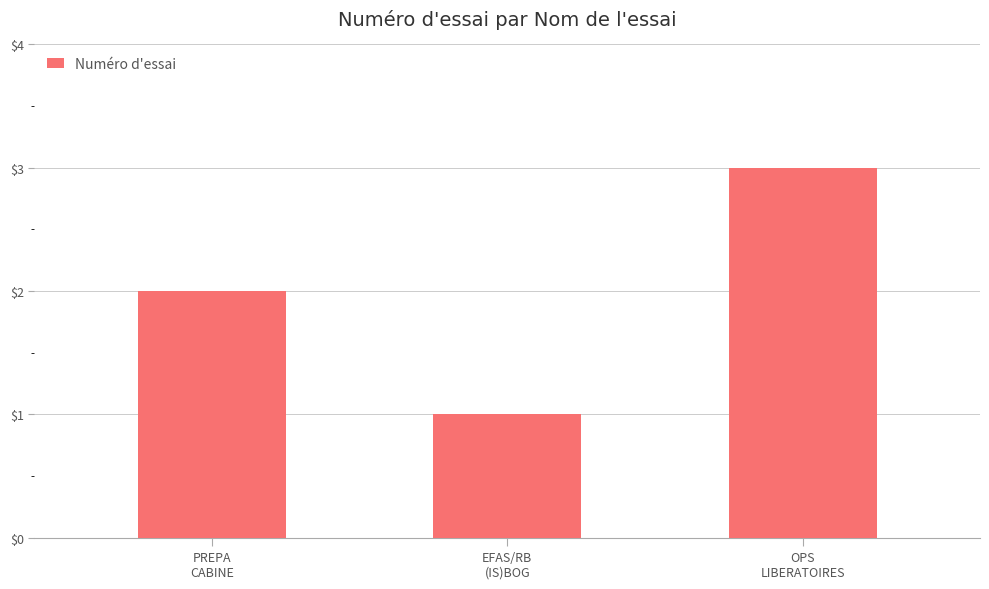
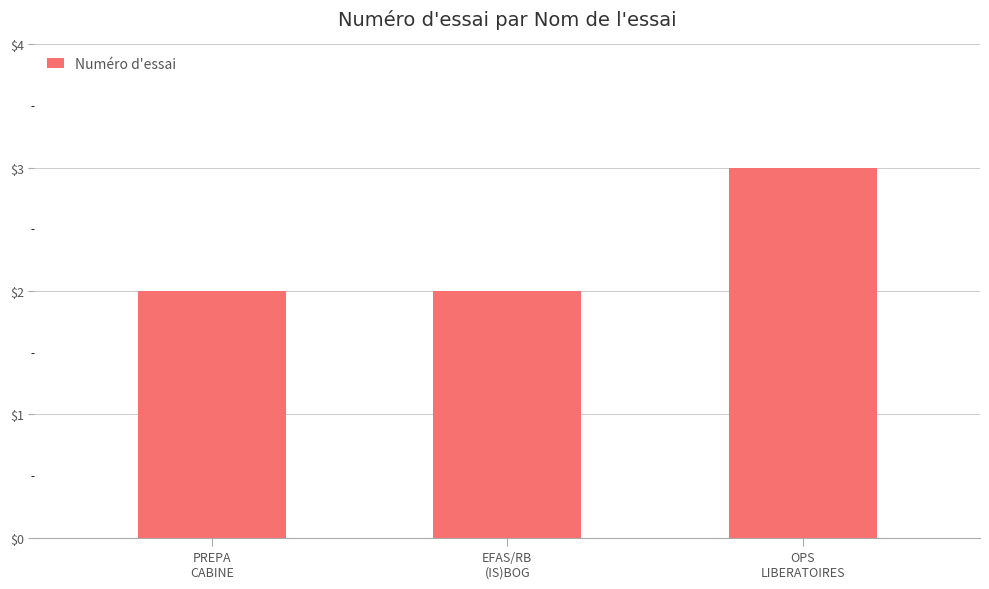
EFAS/RB (IS)BOG: $1 -> $2
